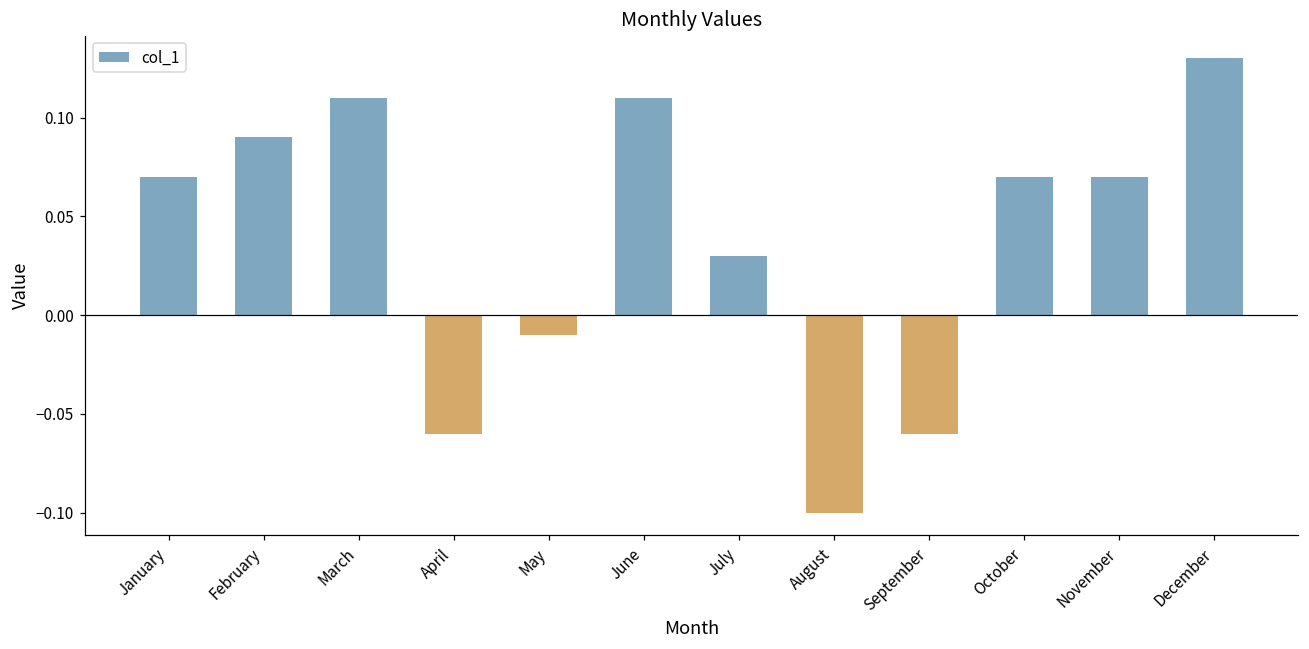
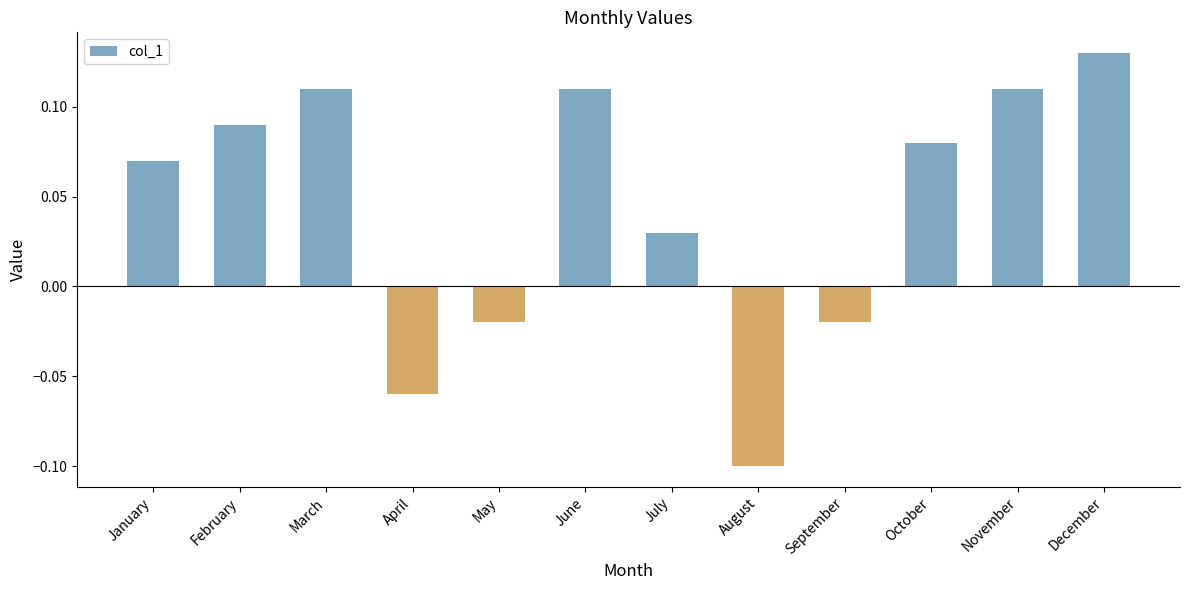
May: -0.01 -> -0.02
September: -0.06 -> -0.02
October: 0.07 -> 0.08
November: 0.07 -> 0.11
